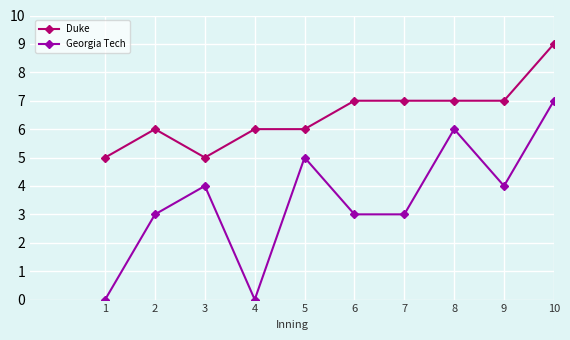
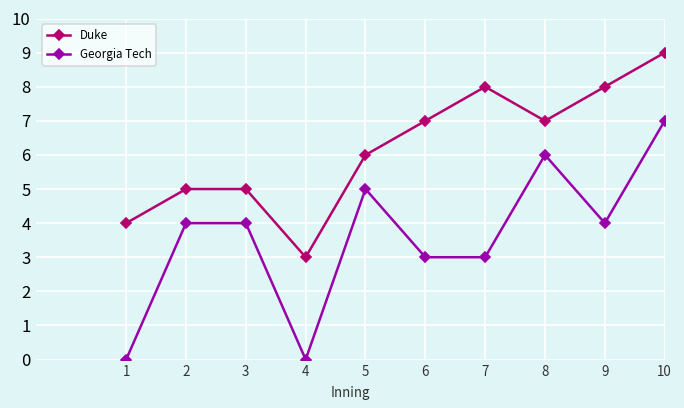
Duke, 1: 5 -> 4
Duke, 2: 6 -> 5
Georgia Tech, 2: 3 -> 4
Duke, 4: 6 -> 3
Duke, 7: 7 -> 8
Duke, 9: 7 -> 8
